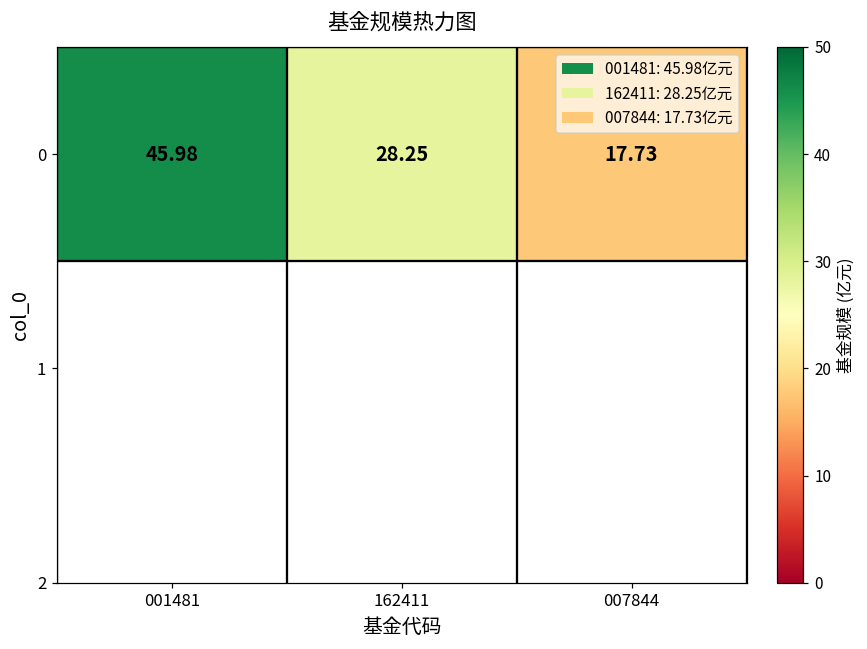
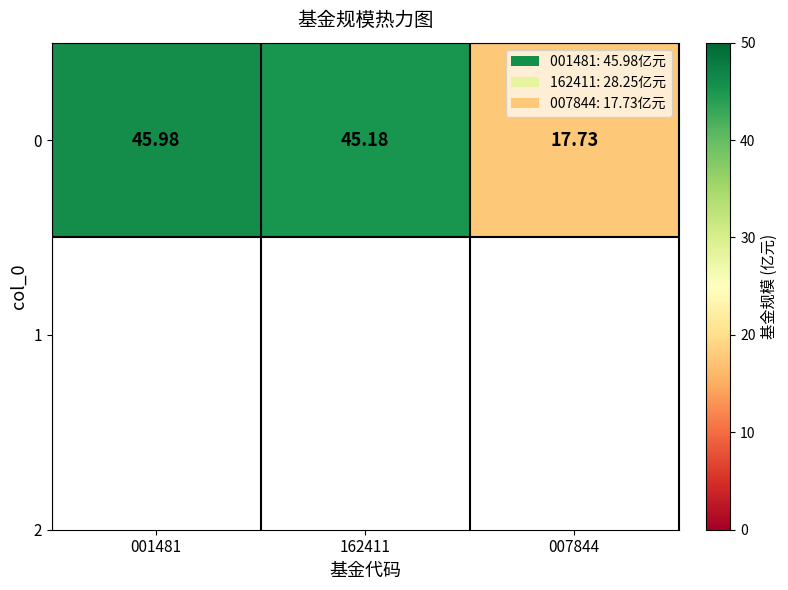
0, 162411: 28.25 -> 45.18
